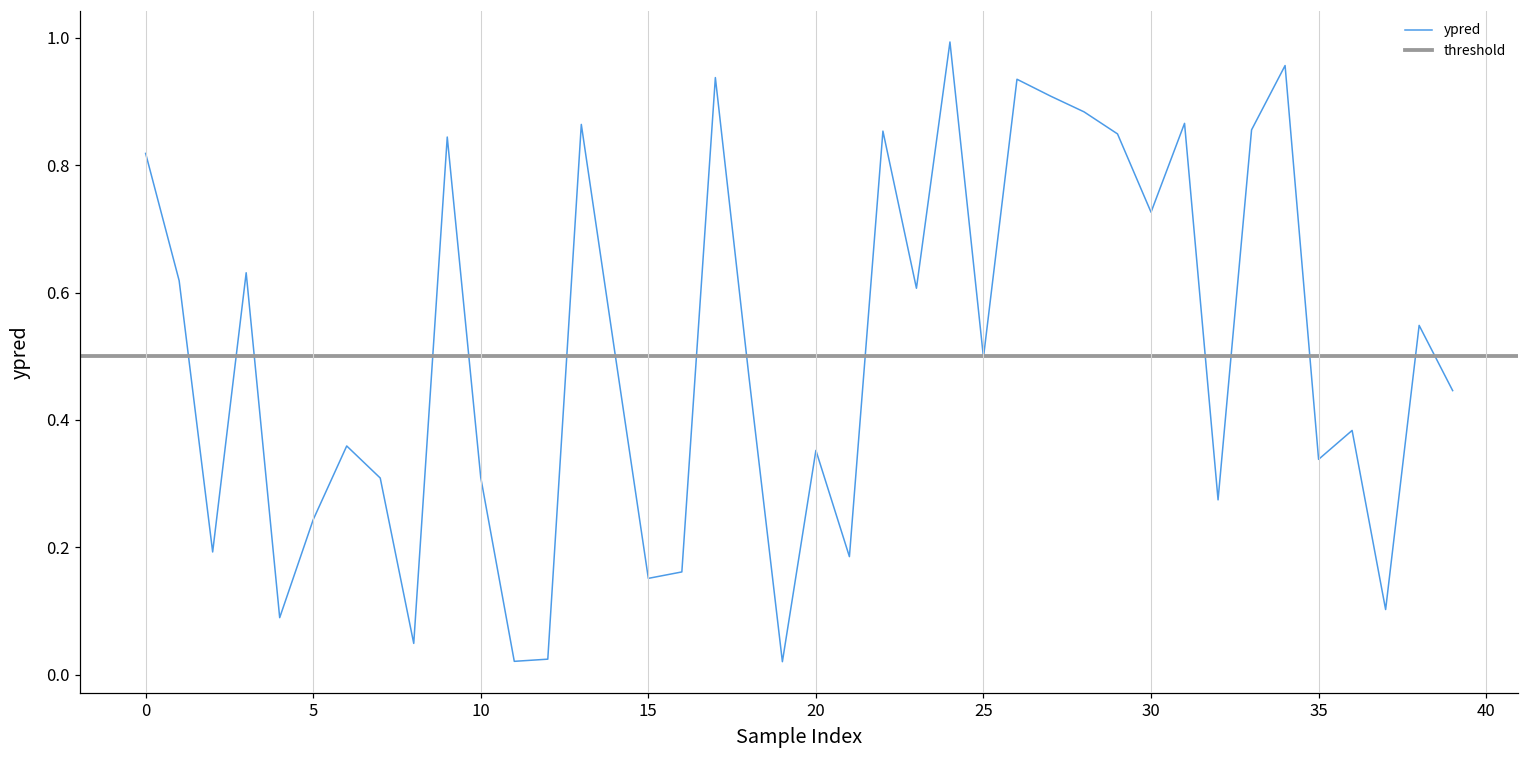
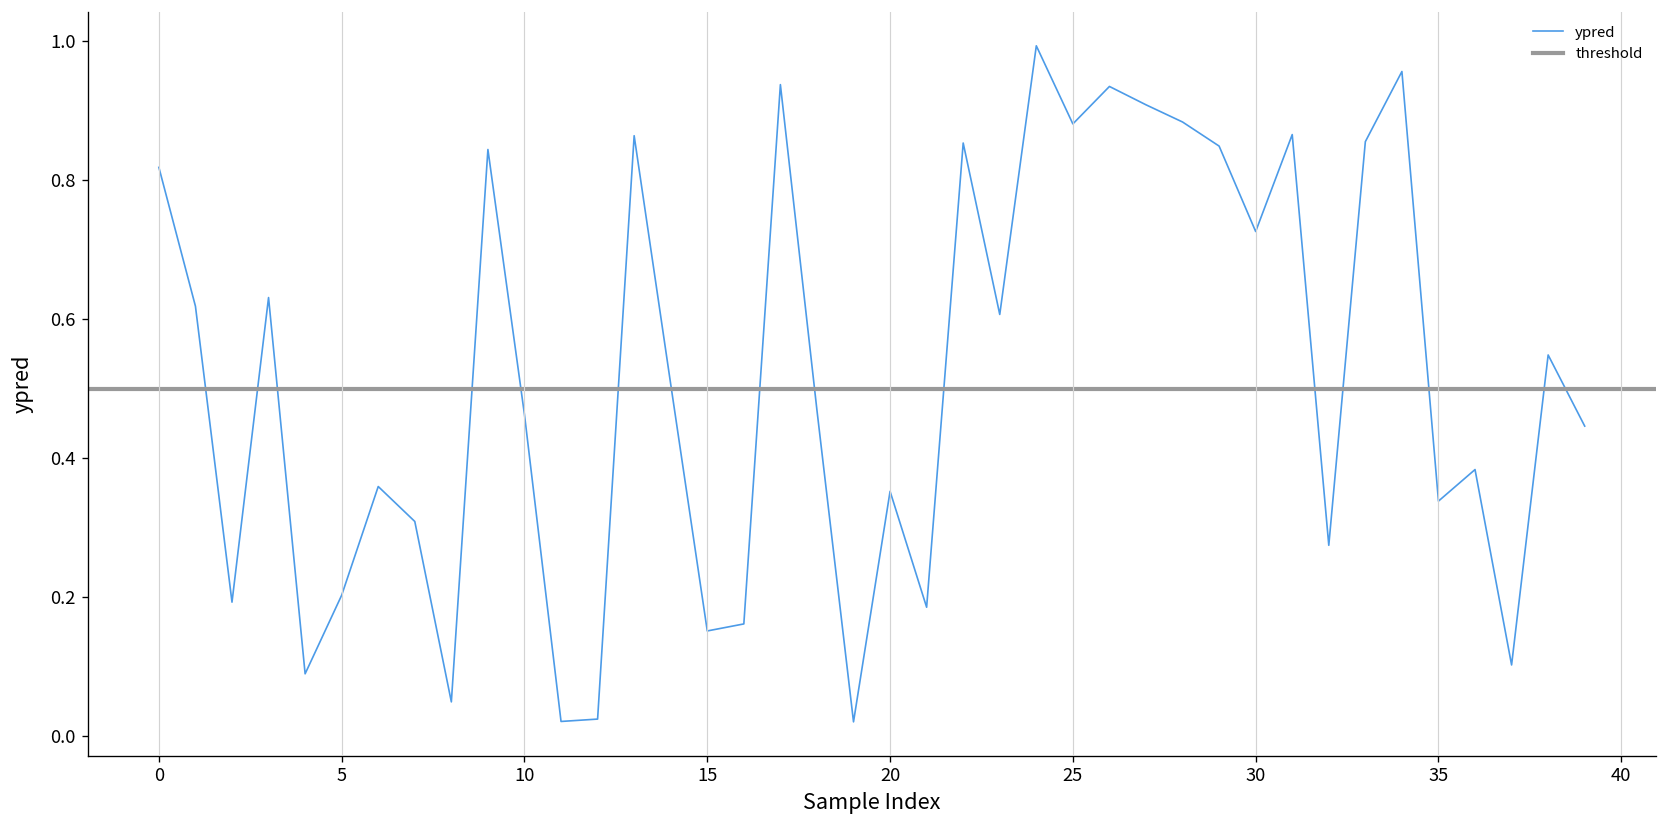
5: 0.24 -> 0.20
10: 0.31 -> 0.46
25: 0.50 -> 0.88
